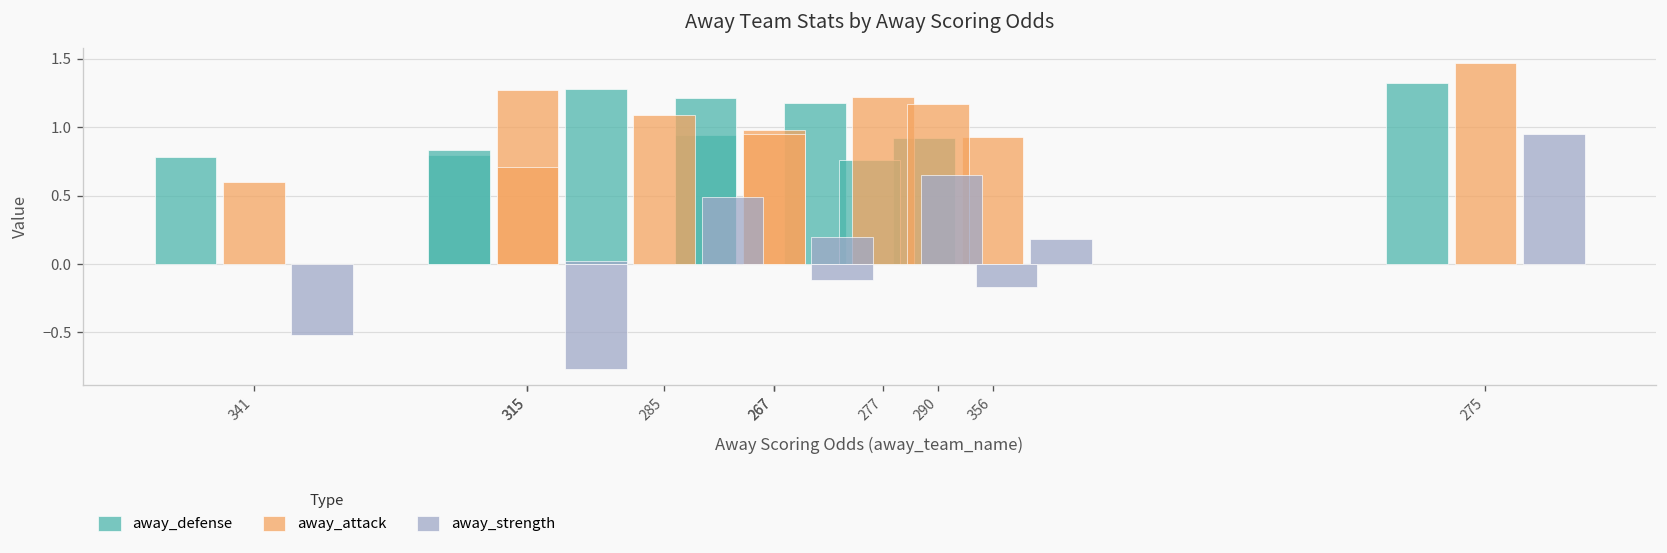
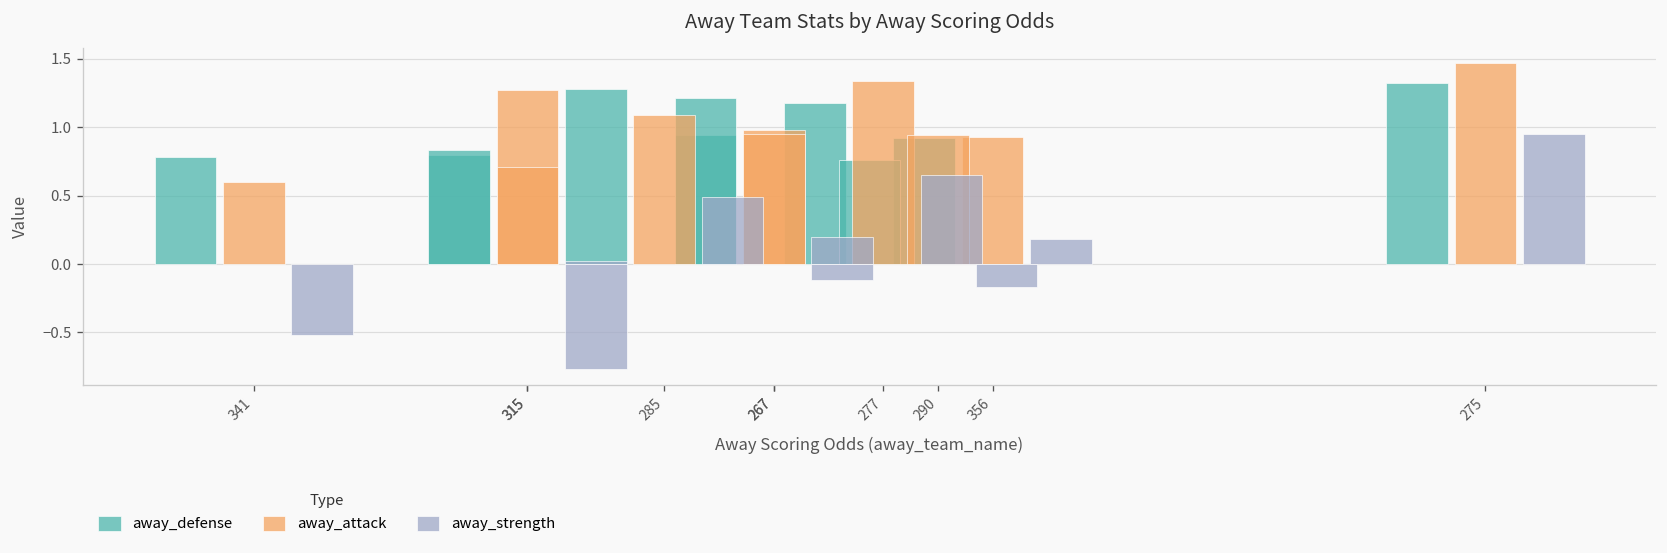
away_attack, 277: 1.22 -> 1.34
away_attack, 290: 1.17 -> 0.94
